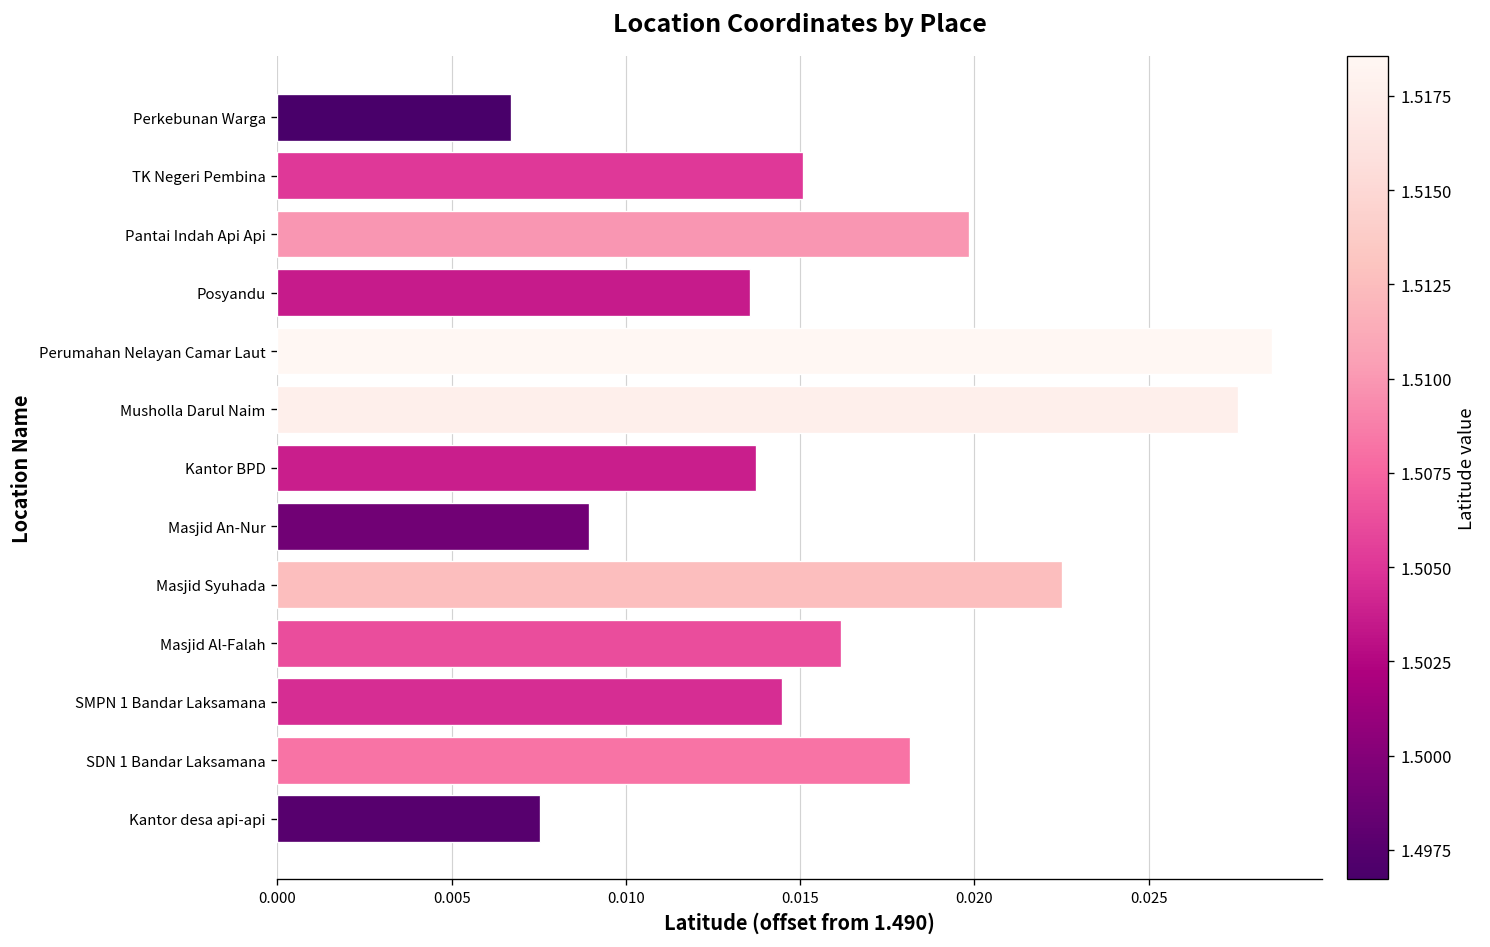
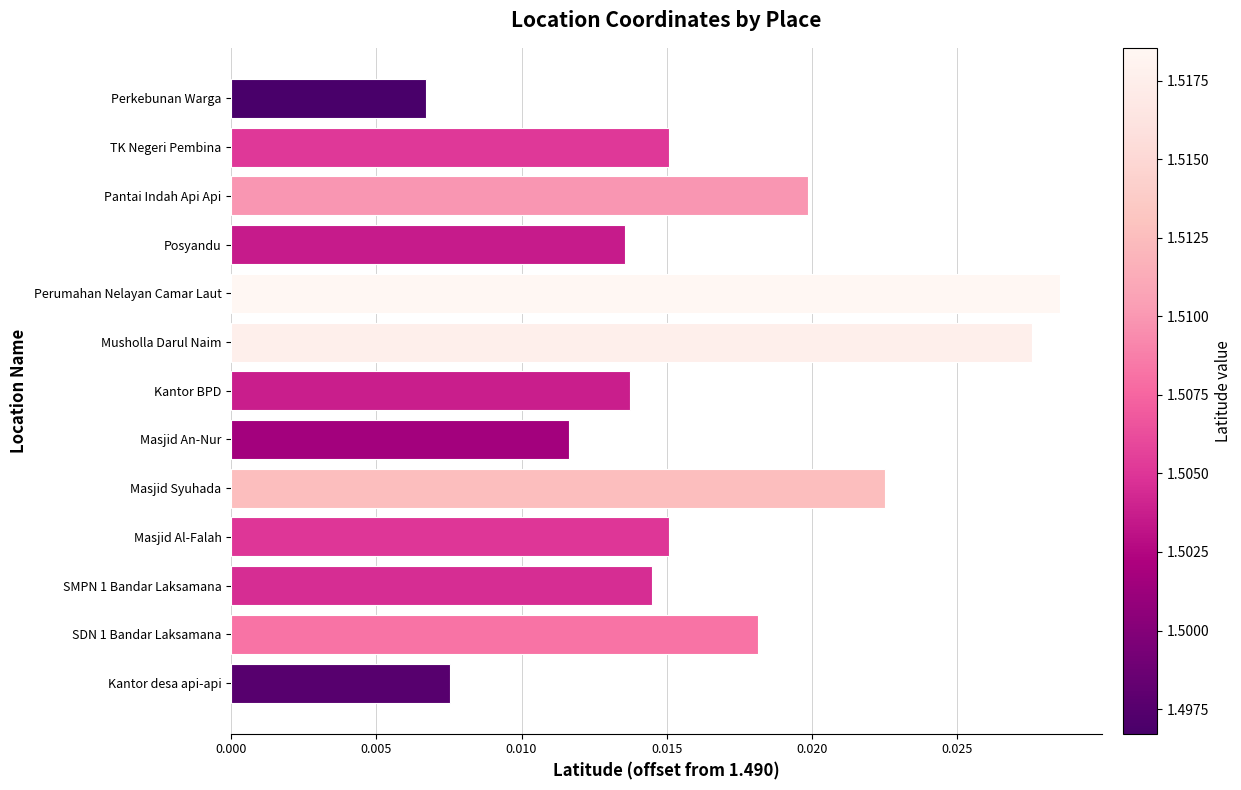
Masjid An-Nur: 0.0089 -> 0.0117
Masjid Al-Falah: 0.0162 -> 0.0151
